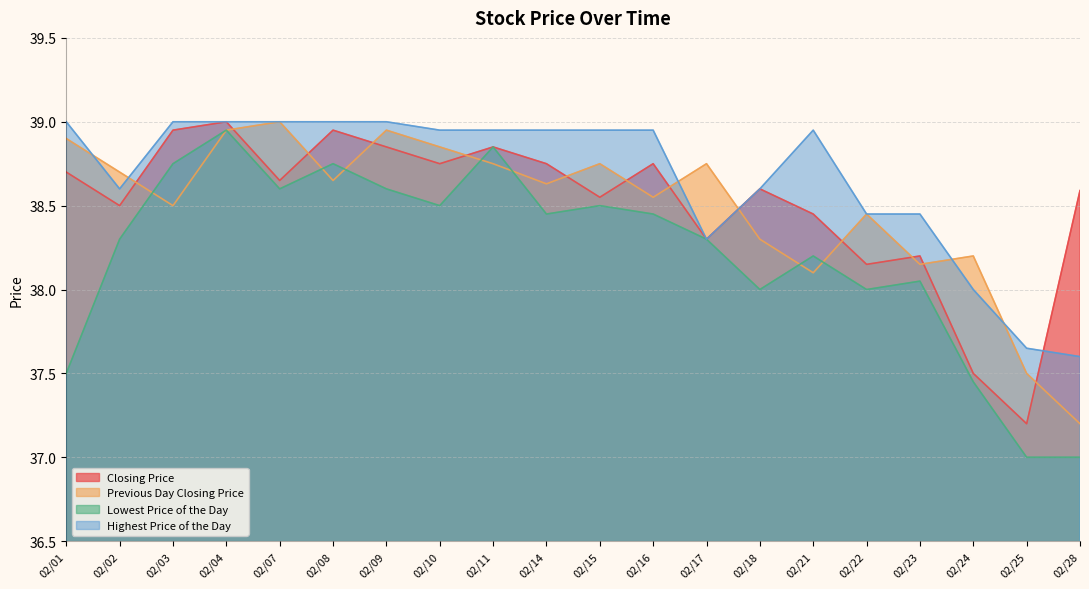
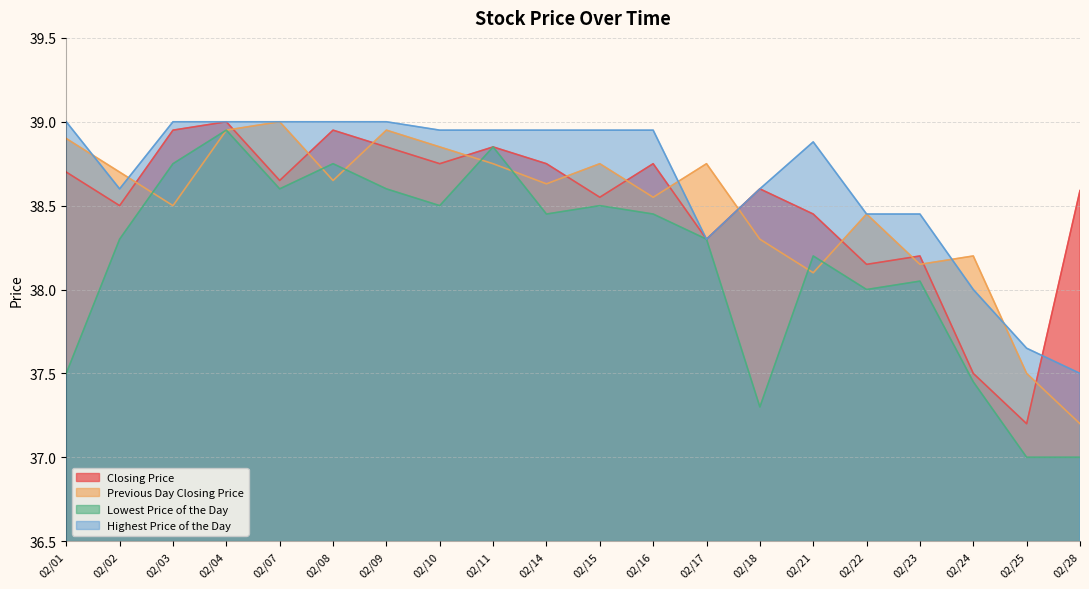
Lowest Price of the Day, 02/18: 38.0 -> 37.3
Highest Price of the Day, 02/21: 38.95 -> 38.88
Highest Price of the Day, 02/28: 37.6 -> 37.5
